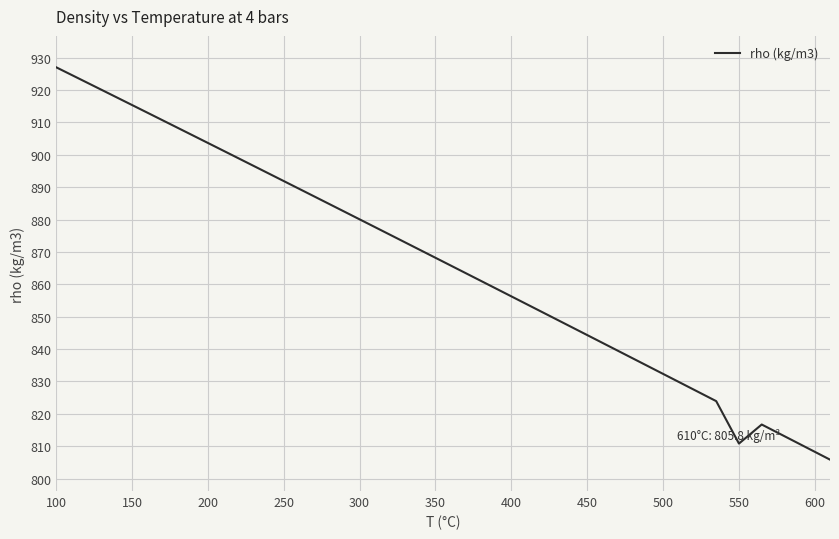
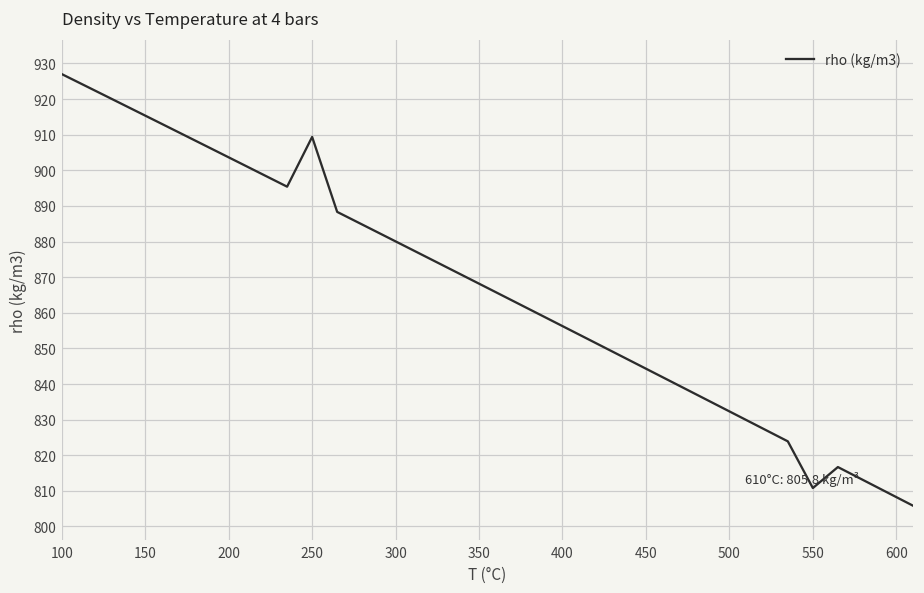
250: 892 -> 909
